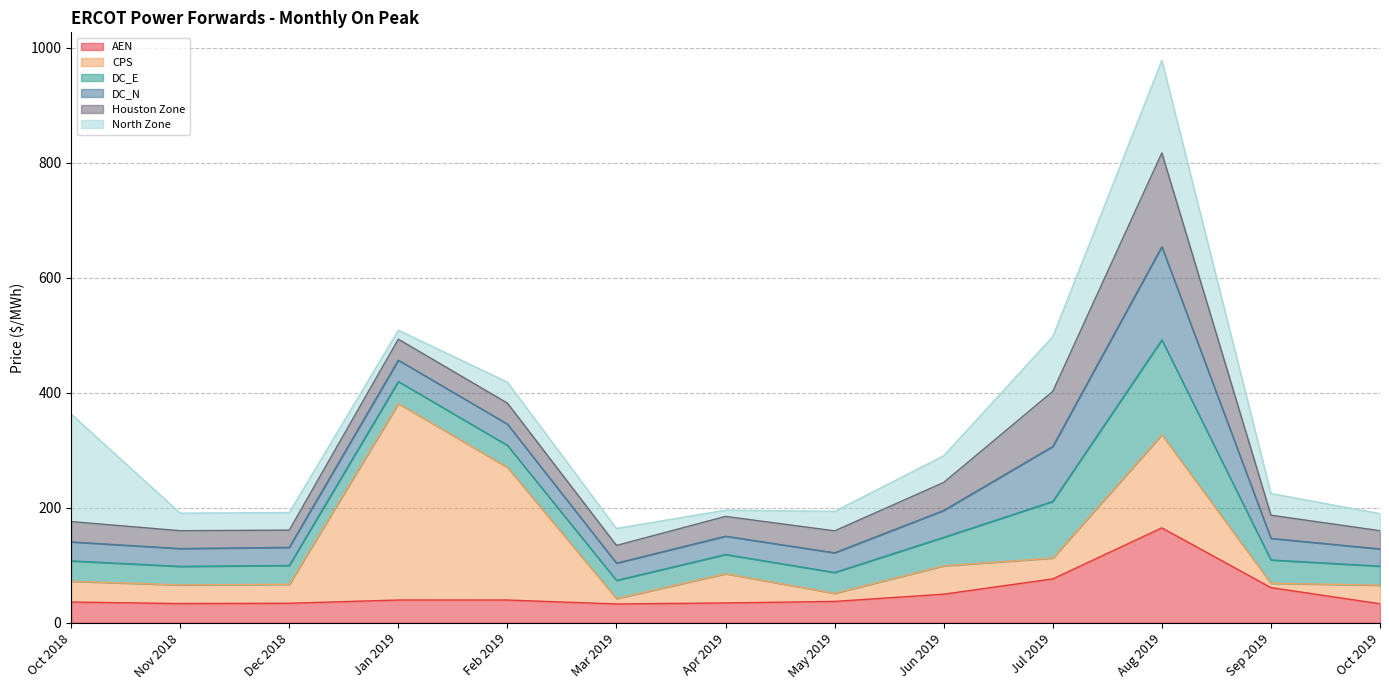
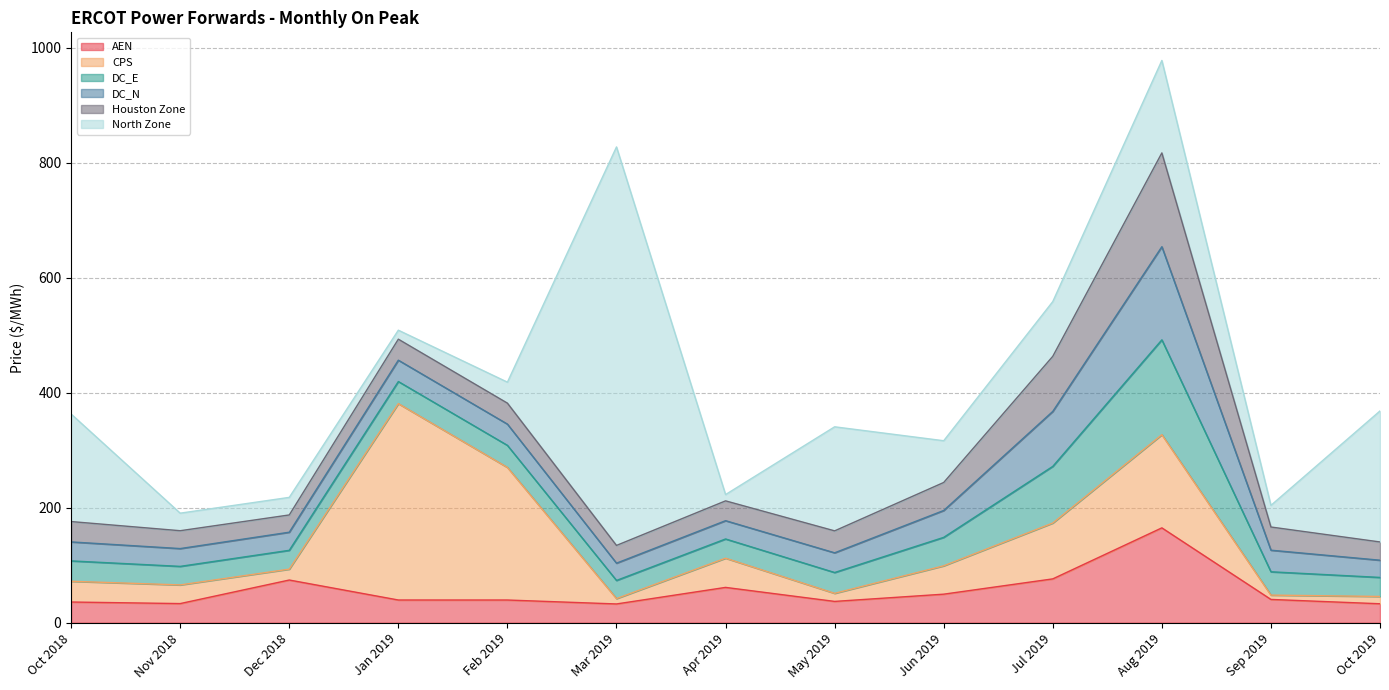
AEN, Dec 2018: 30 -> 70
CPS, Dec 2018: 30 -> 20
North Zone, Mar 2019: 30 -> 690
AEN, Apr 2019: 30 -> 60
North Zone, May 2019: 30 -> 180
North Zone, Jun 2019: 50 -> 70
CPS, Jul 2019: 40 -> 100
AEN, Sep 2019: 60 -> 40
CPS, Oct 2019: 30 -> 10
North Zone, Oct 2019: 30 -> 230
